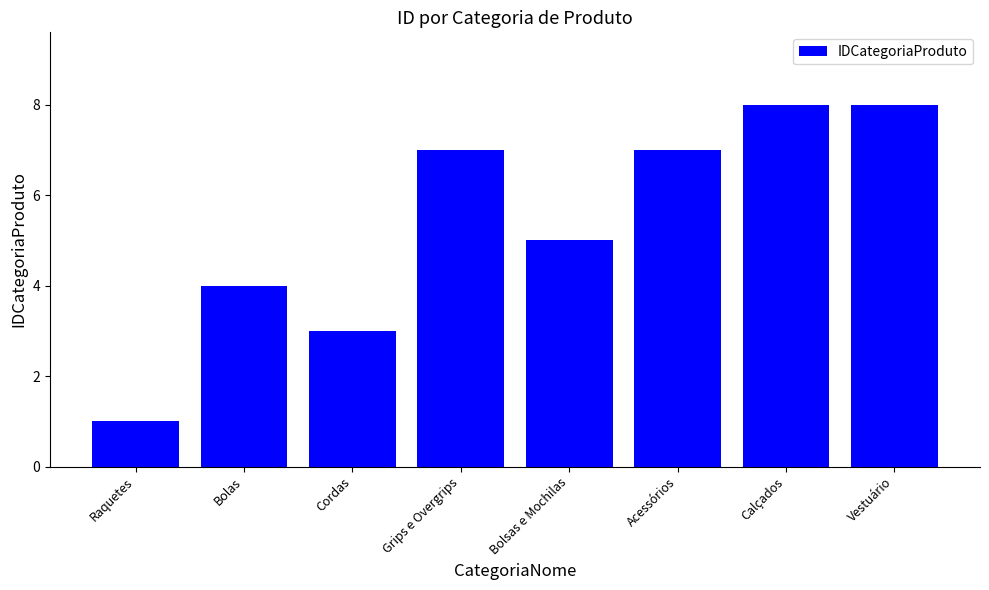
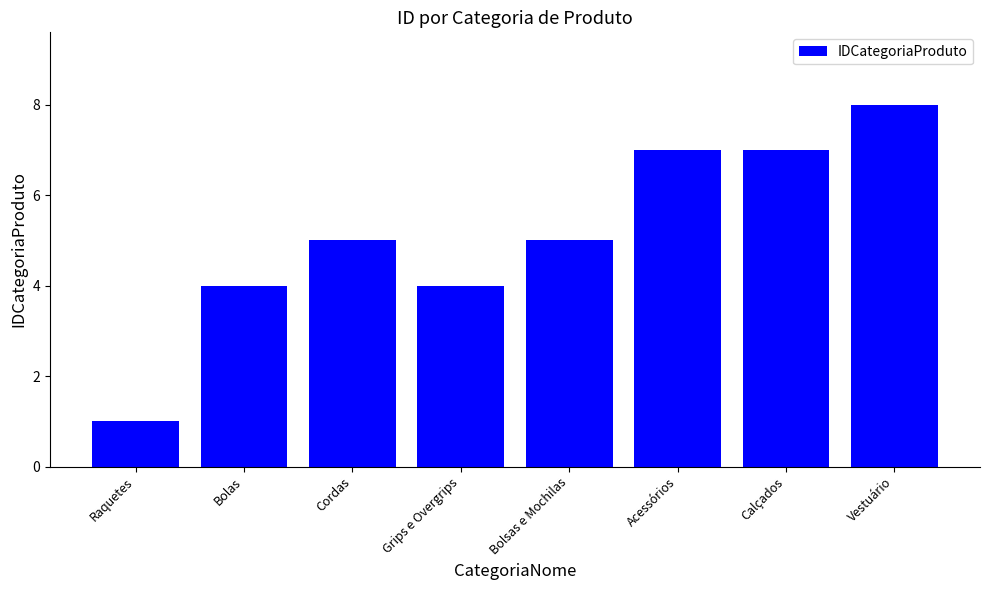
Cordas: 3 -> 5
Grips e Overgrips: 7 -> 4
Calçados: 8 -> 7
